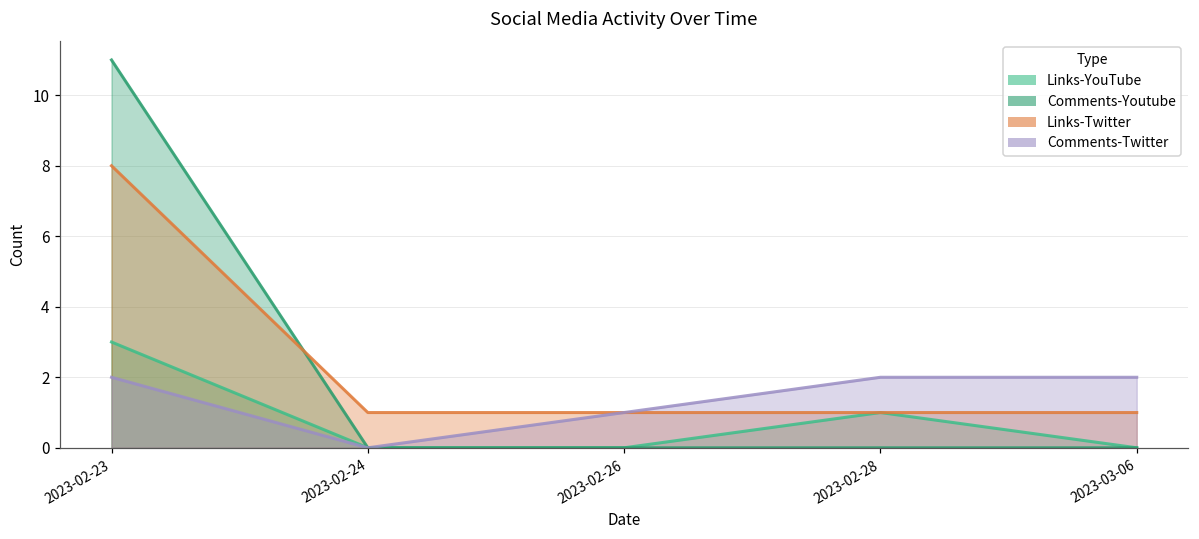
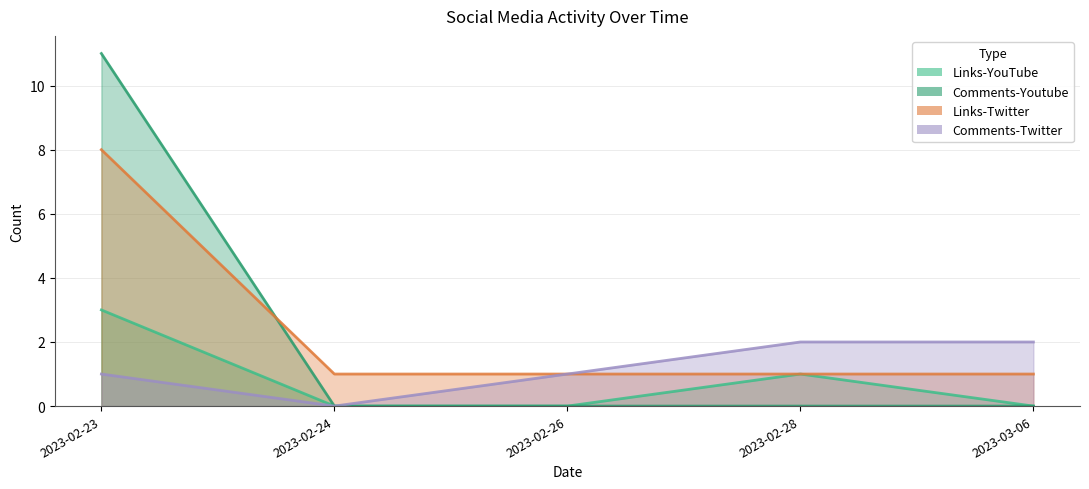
Comments-Twitter, 2023-02-23: 2 -> 1
